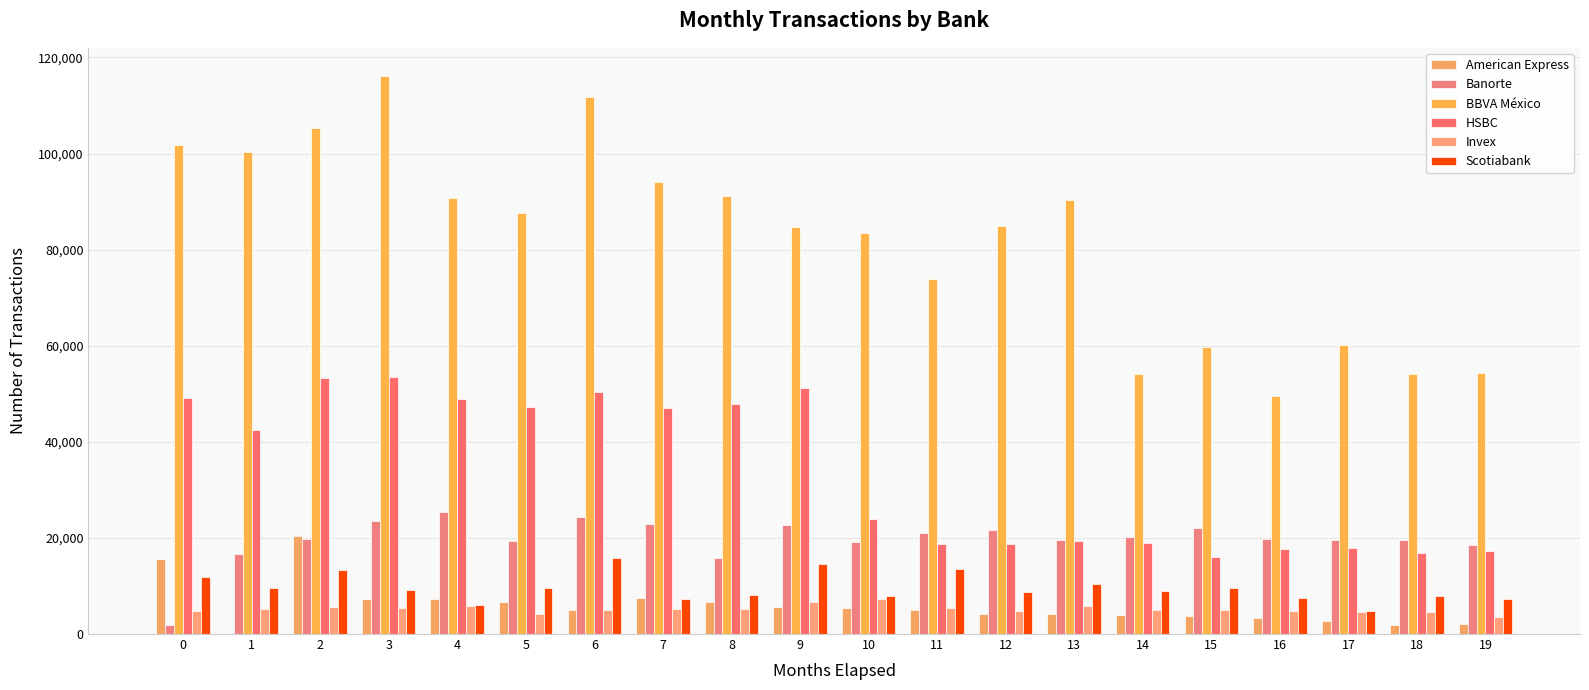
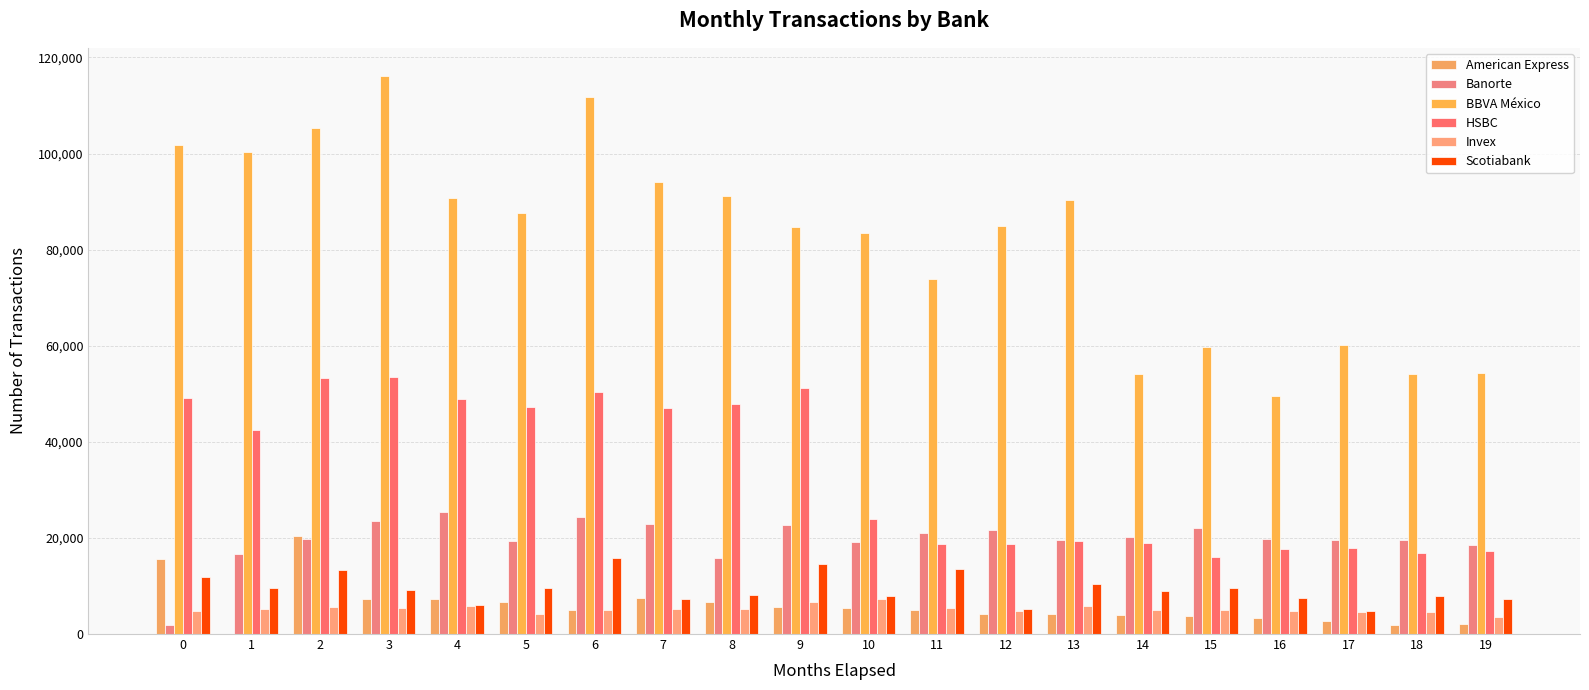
Scotiabank, 12: 9,000 -> 5,000
